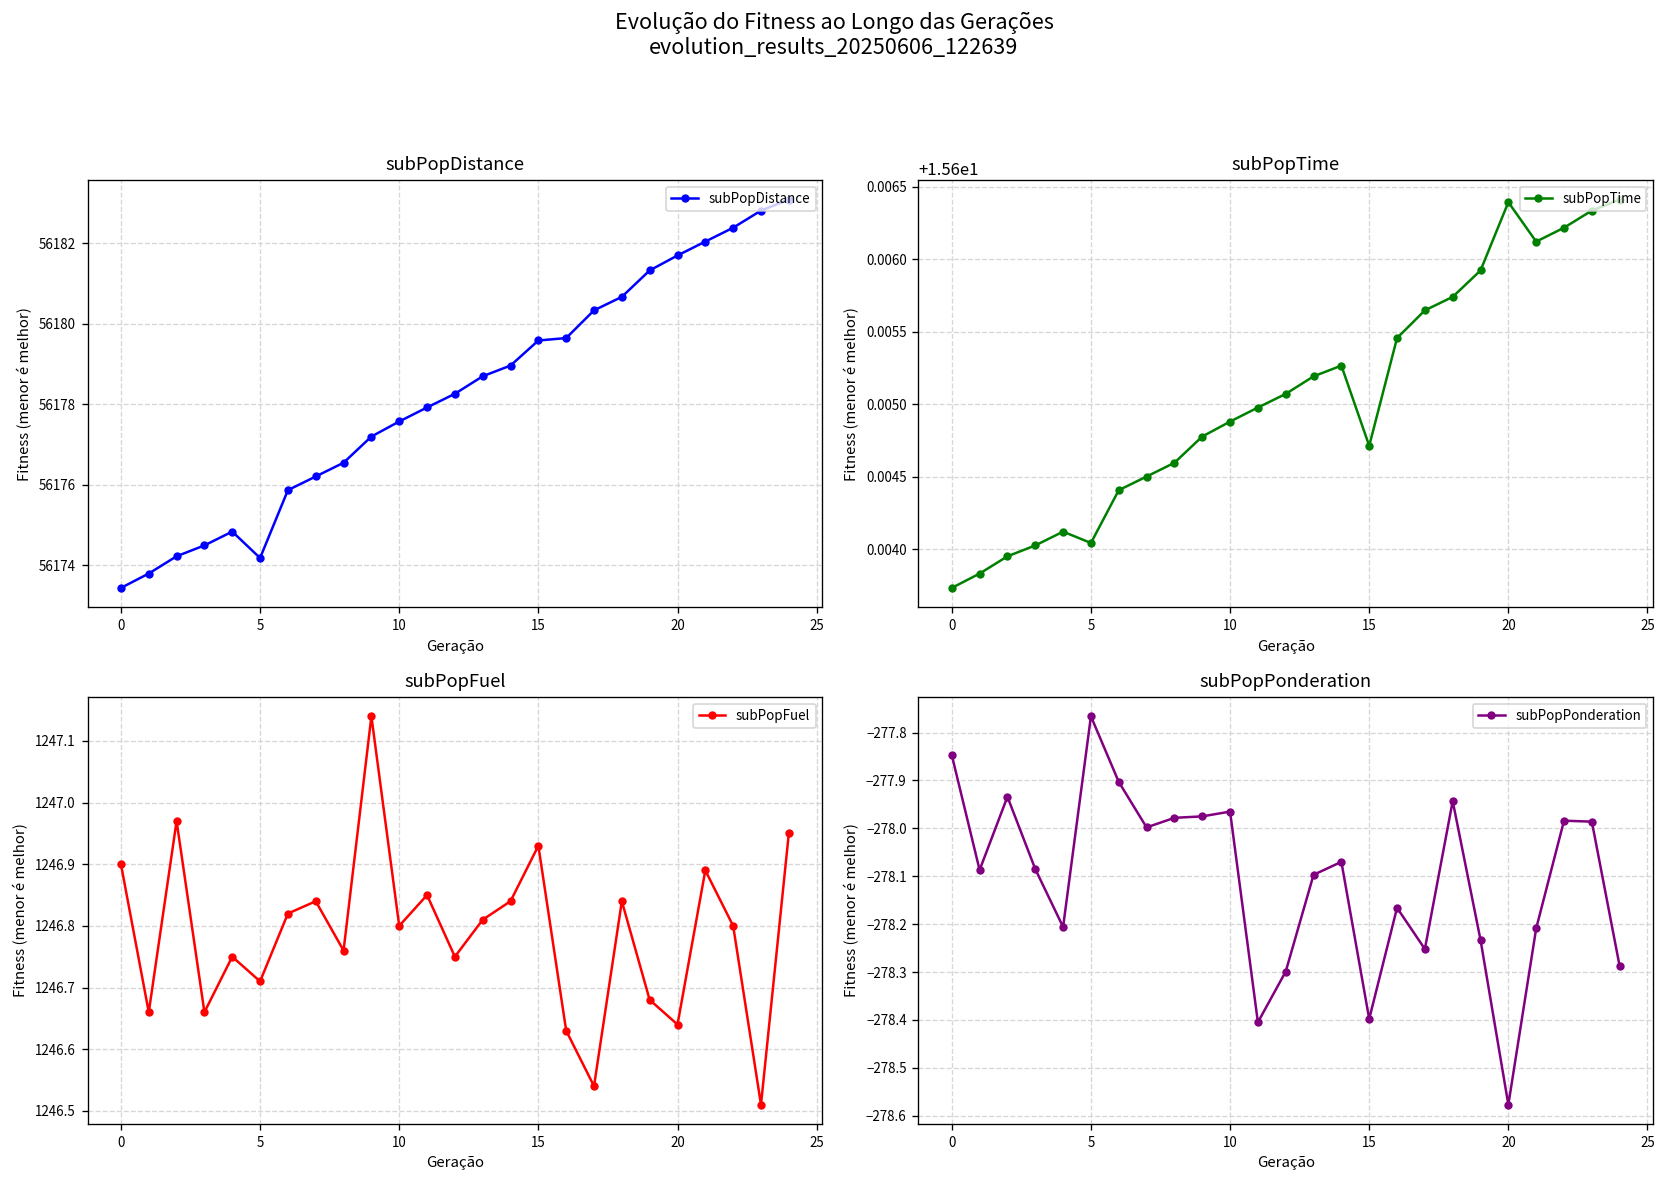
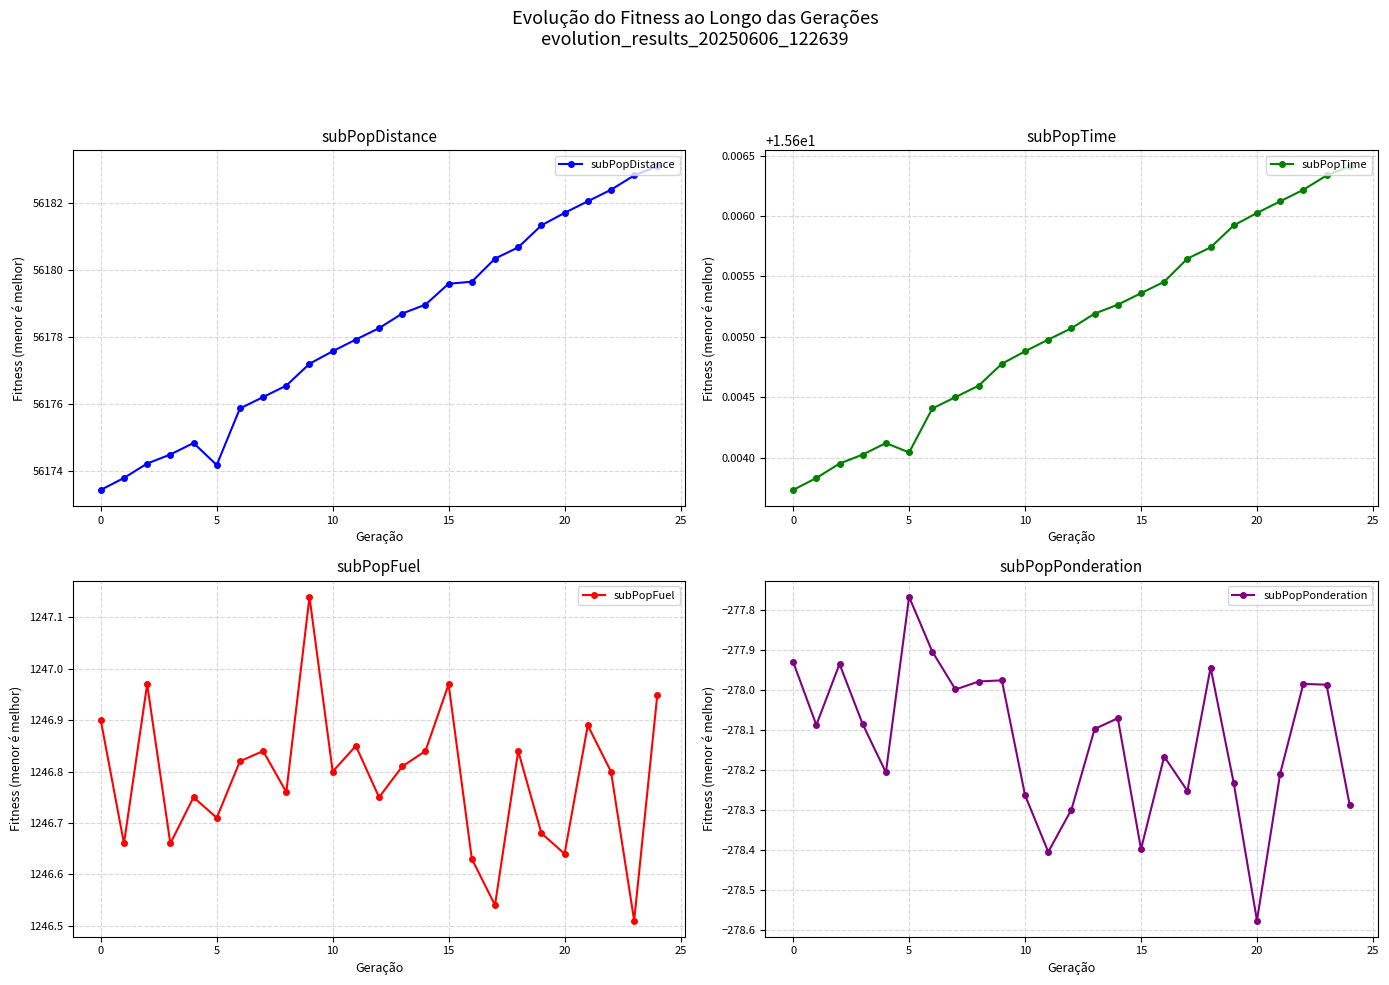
subPopTime, 15: 15.60471 -> 15.60536
subPopTime, 20: 15.60639 -> 15.60603
subPopFuel, 15: 1246.93 -> 1246.97
subPopPonderation, 0: -277.85 -> -277.93
subPopPonderation, 10: -277.97 -> -278.26
